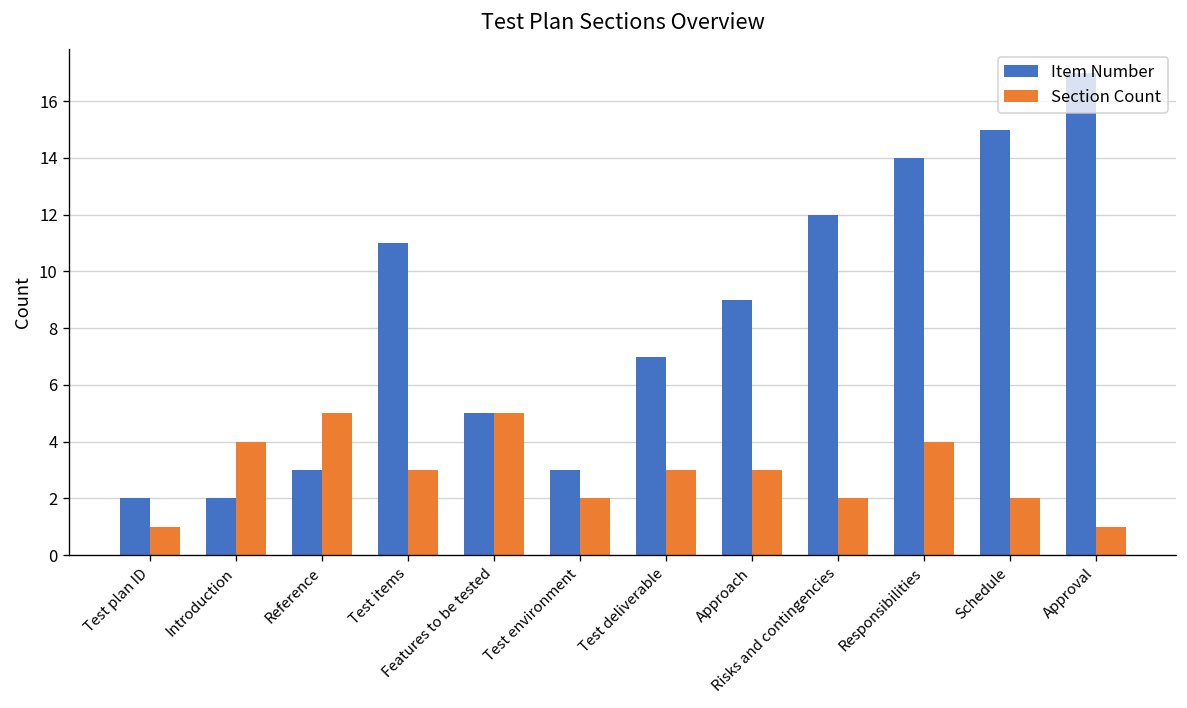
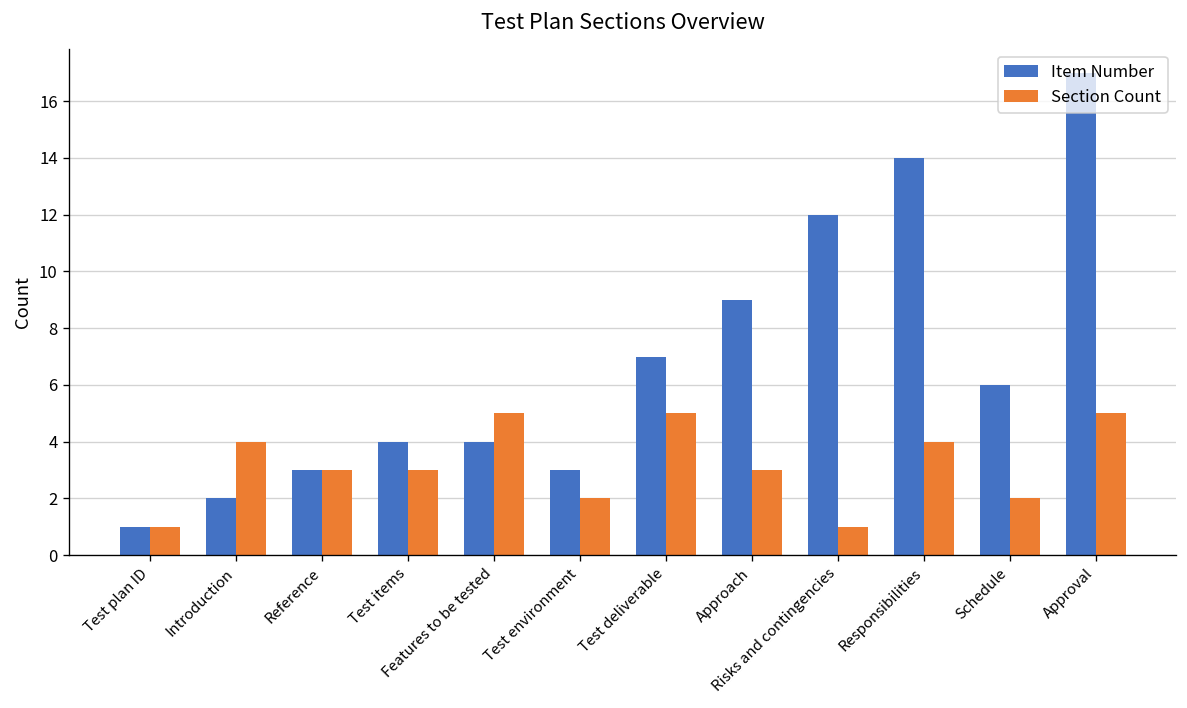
Item Number, Test plan ID: 2 -> 1
Section Count, Reference: 5 -> 3
Item Number, Test items: 11 -> 4
Item Number, Features to be tested: 5 -> 4
Section Count, Test deliverable: 3 -> 5
Section Count, Risks and contingencies: 2 -> 1
Item Number, Schedule: 15 -> 6
Section Count, Approval: 1 -> 5
